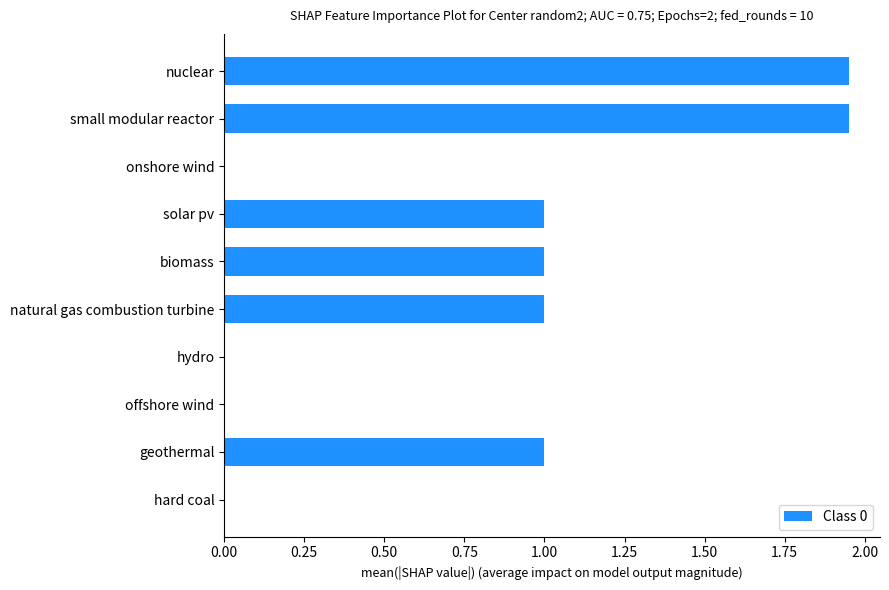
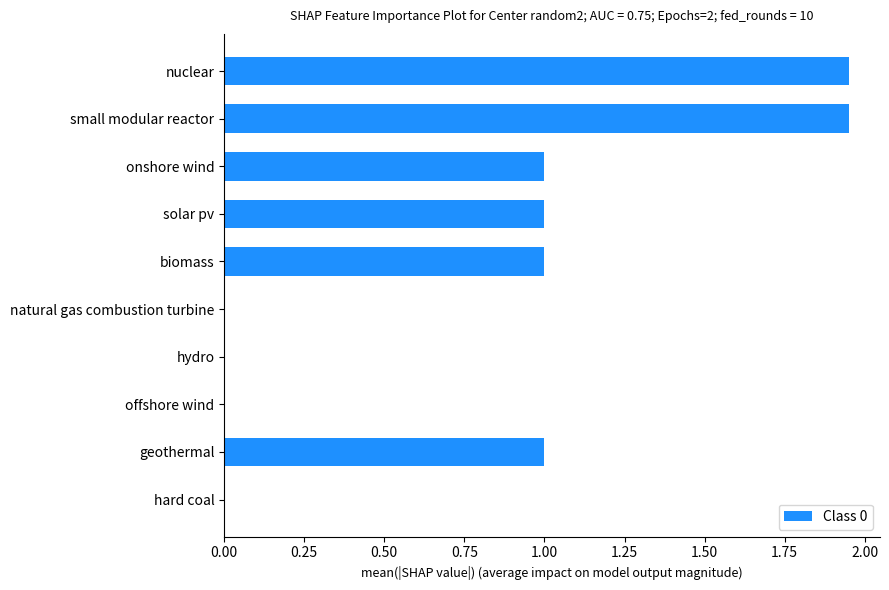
onshore wind: 0 -> 1
natural gas combustion turbine: 1 -> 0
